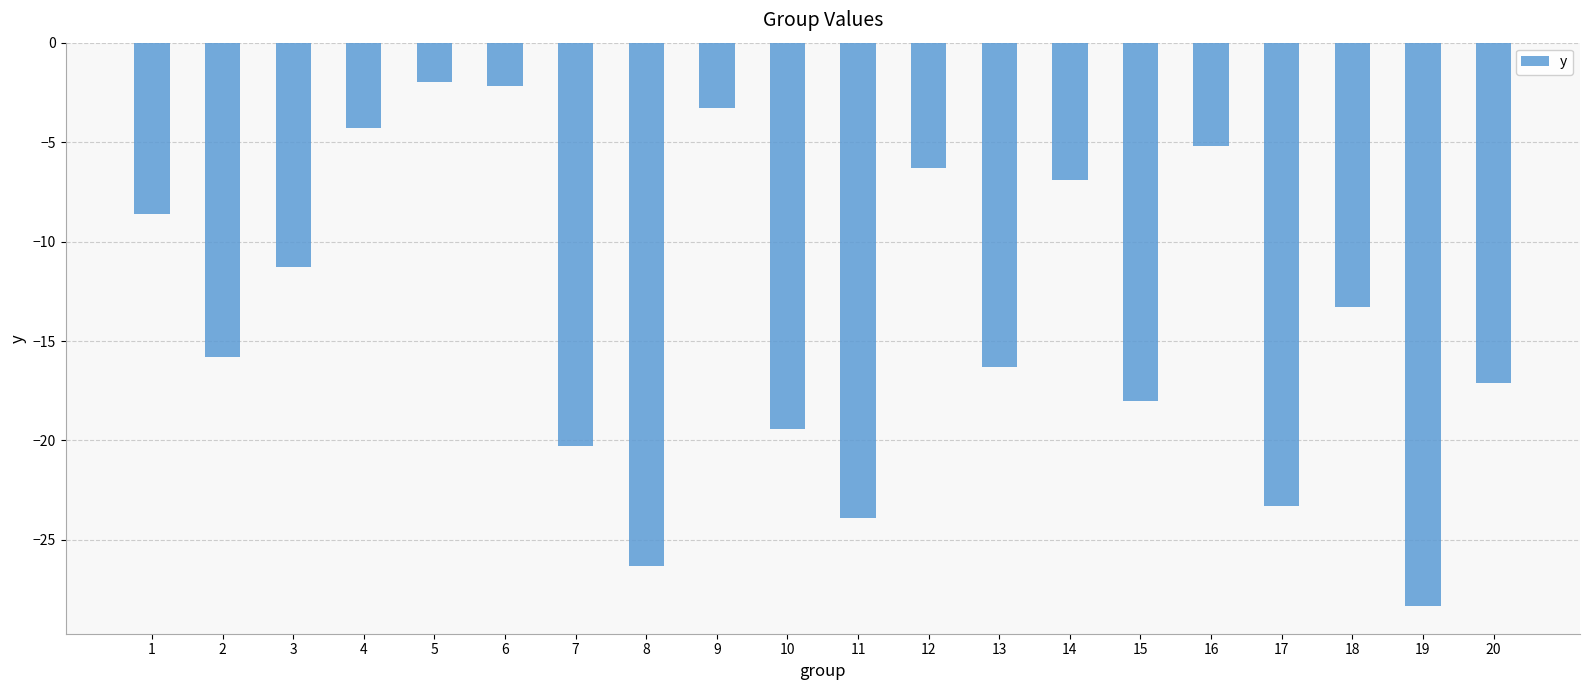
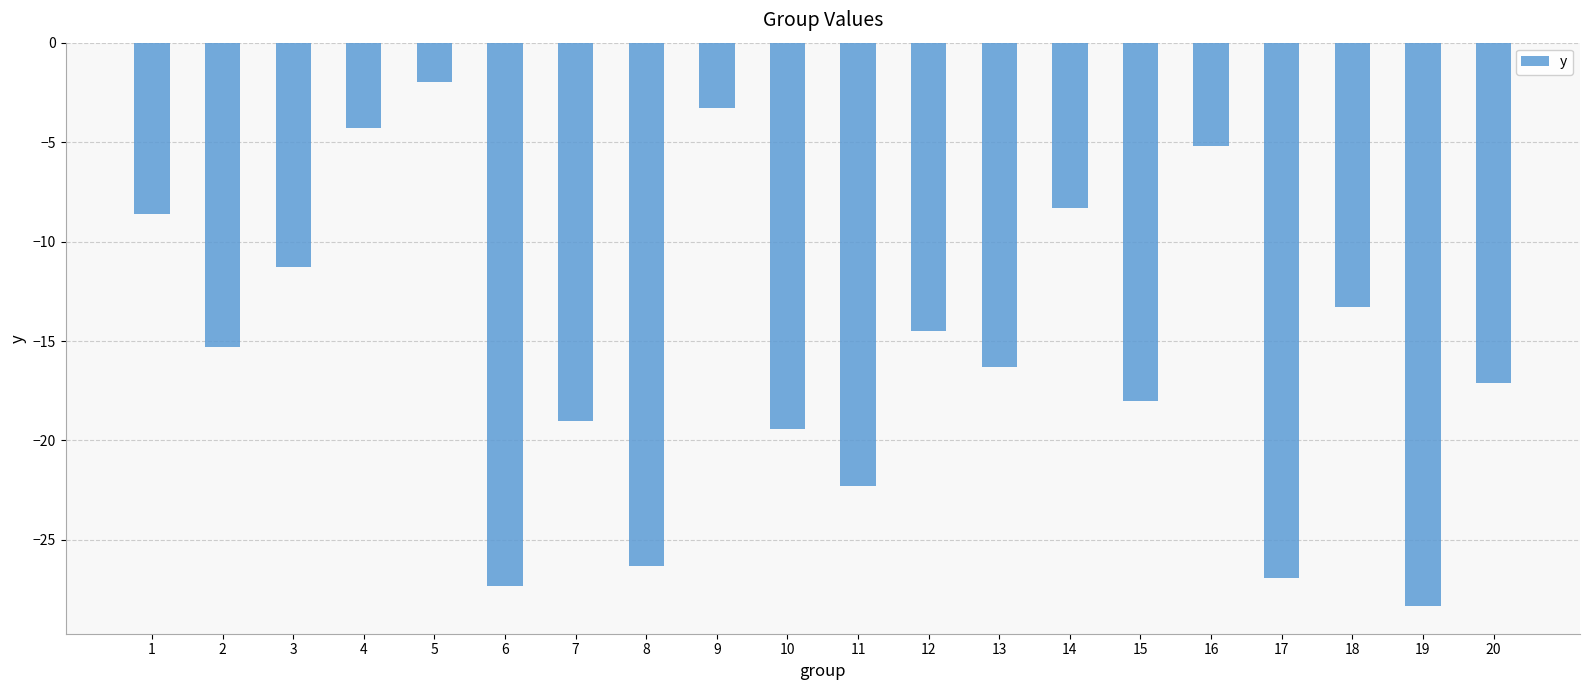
2: -15.8 -> -15.3
6: -2.2 -> -27.3
7: -20.3 -> -19.0
11: -23.9 -> -22.3
12: -6.3 -> -14.5
14: -6.9 -> -8.3
17: -23.3 -> -26.9
